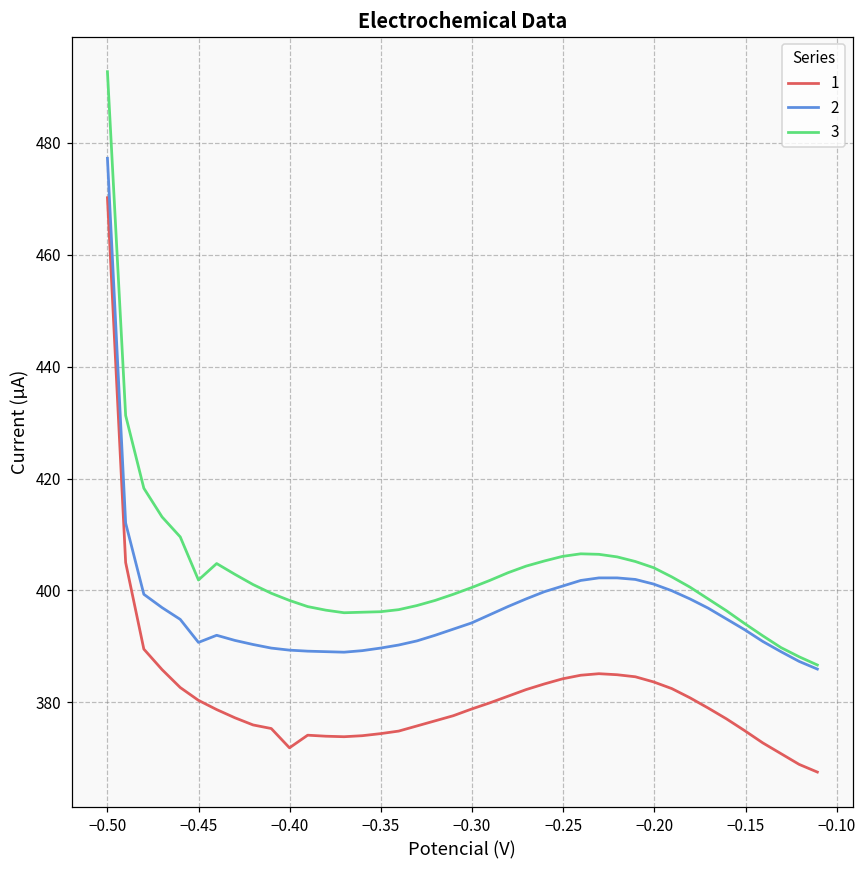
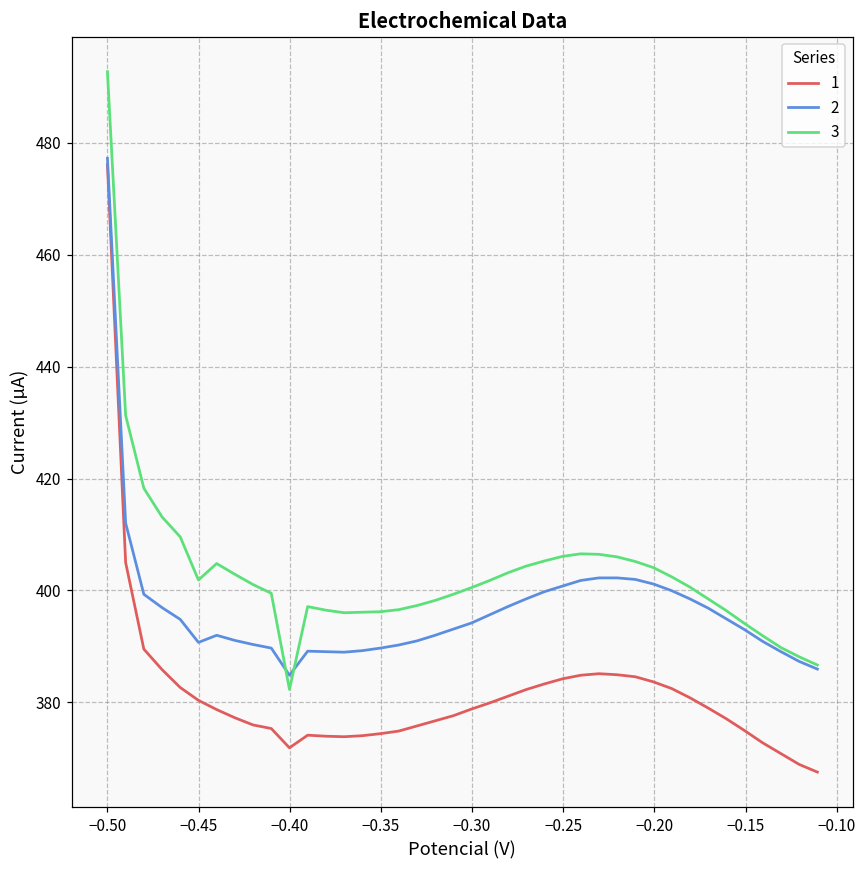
1, −0.50: 470 -> 476
2, −0.40: 389 -> 385
3, −0.40: 398 -> 382
